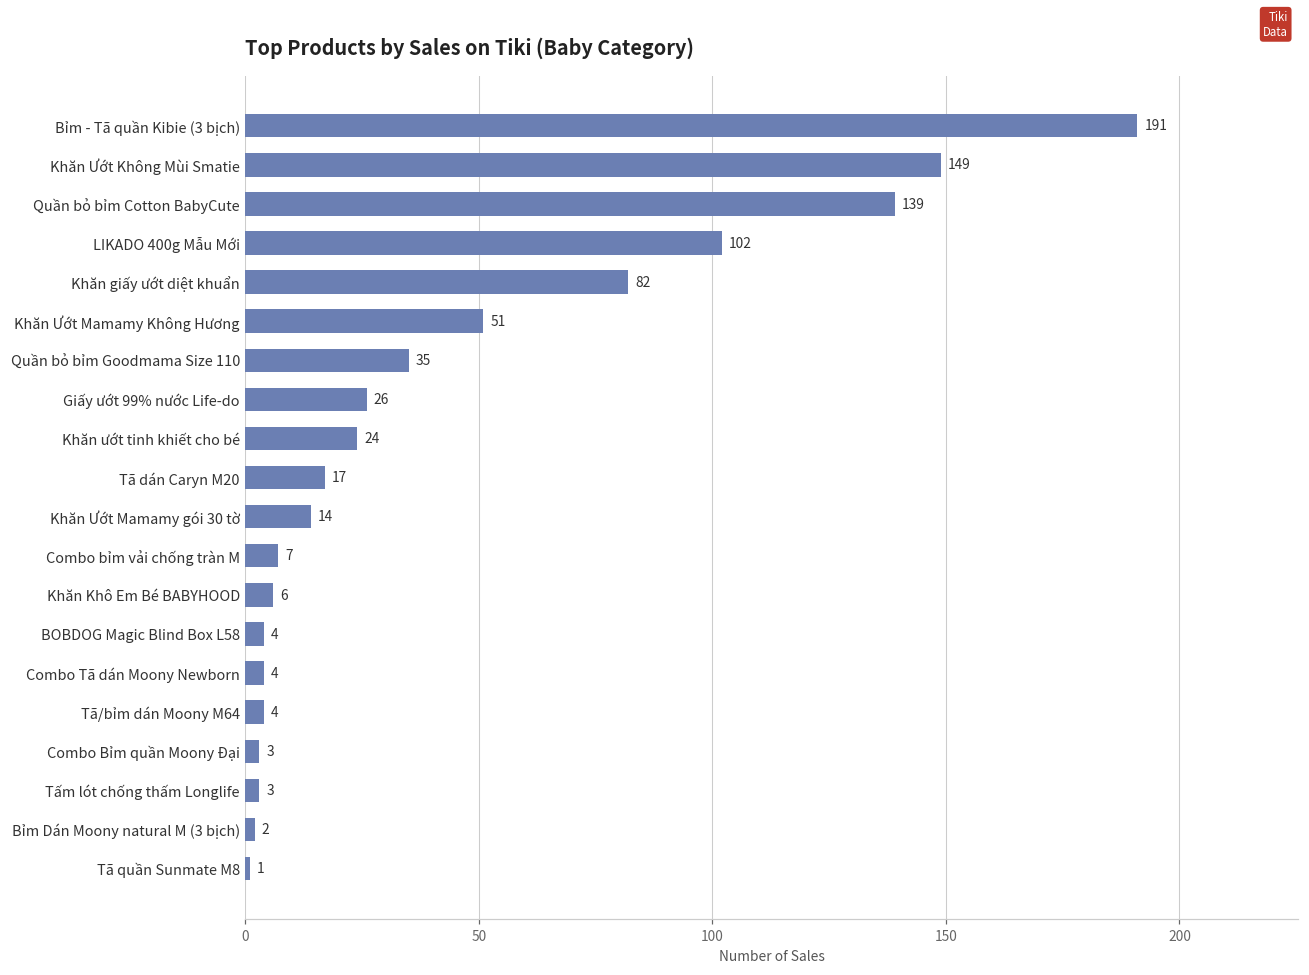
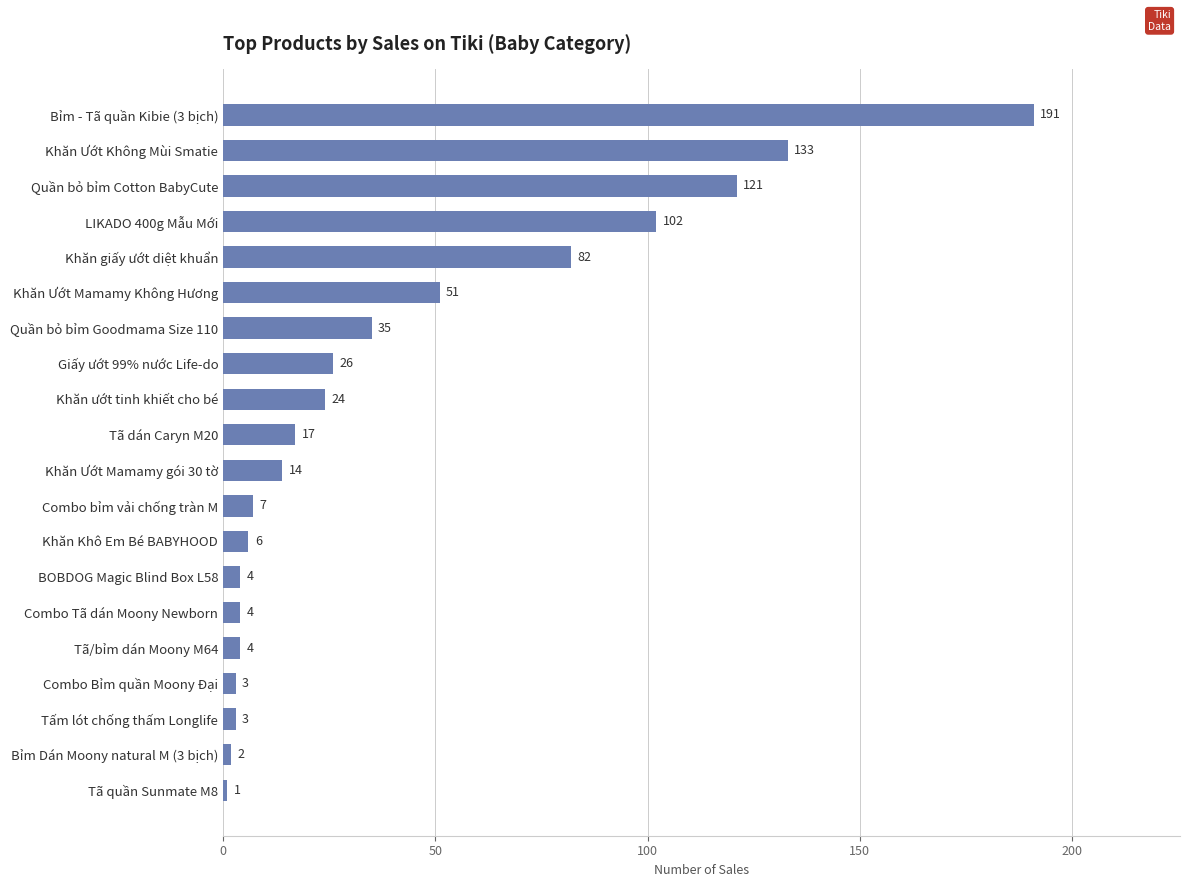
Khăn Ướt Không Mùi Smatie: 149 -> 133
Quần bỏ bỉm Cotton BabyCute: 139 -> 121
